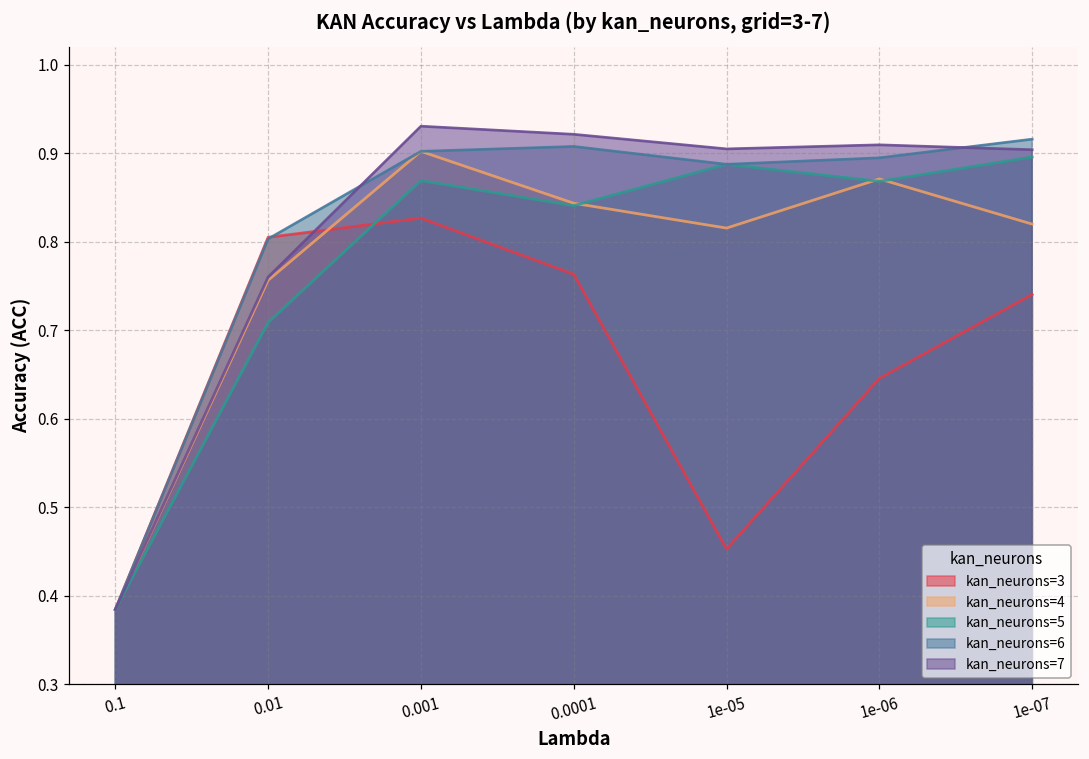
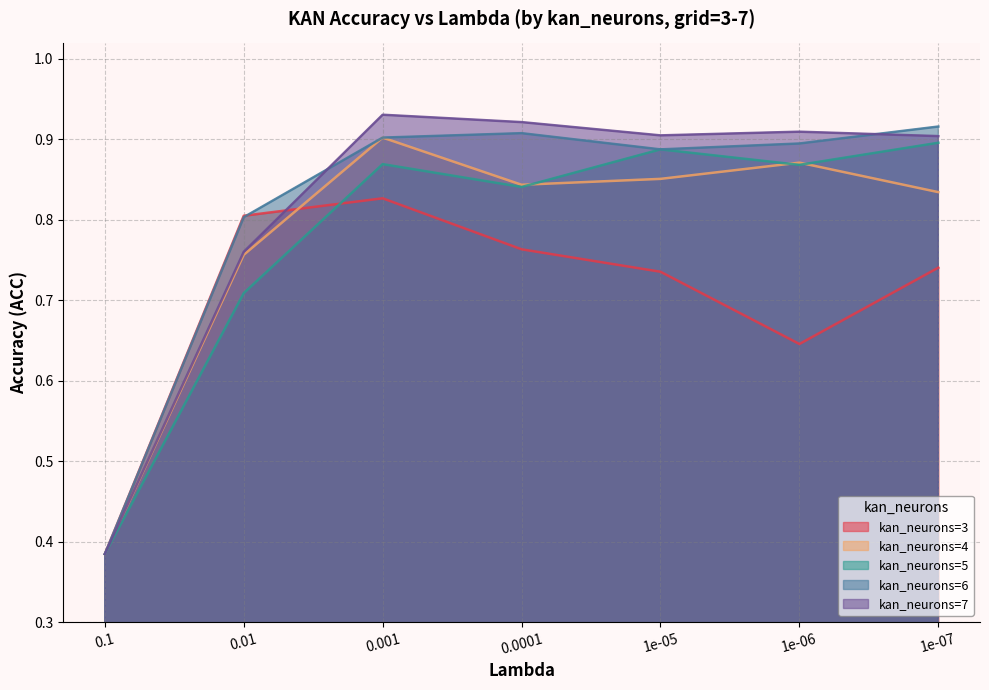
kan_neurons=3, 1e-05: 0.45 -> 0.74
kan_neurons=4, 1e-05: 0.82 -> 0.85
kan_neurons=4, 1e-07: 0.82 -> 0.83
